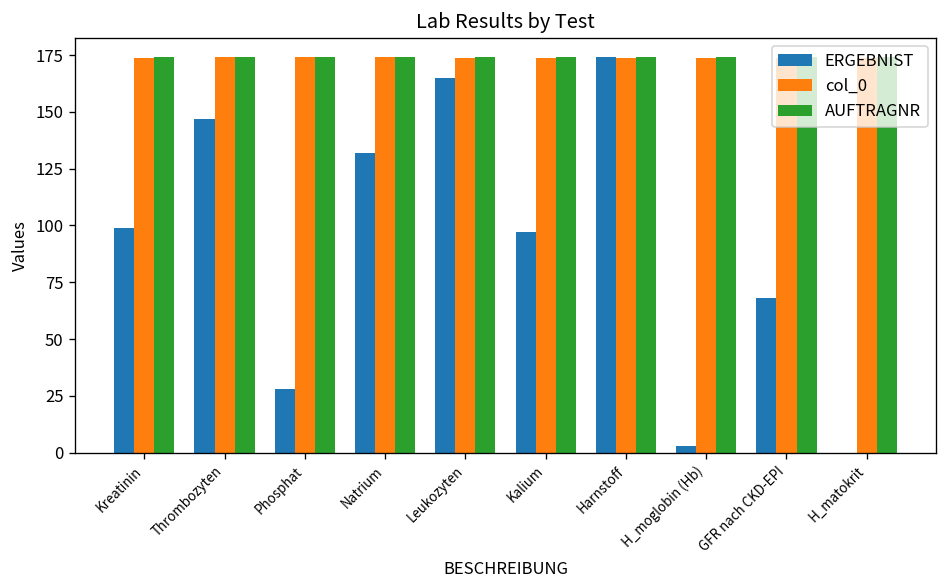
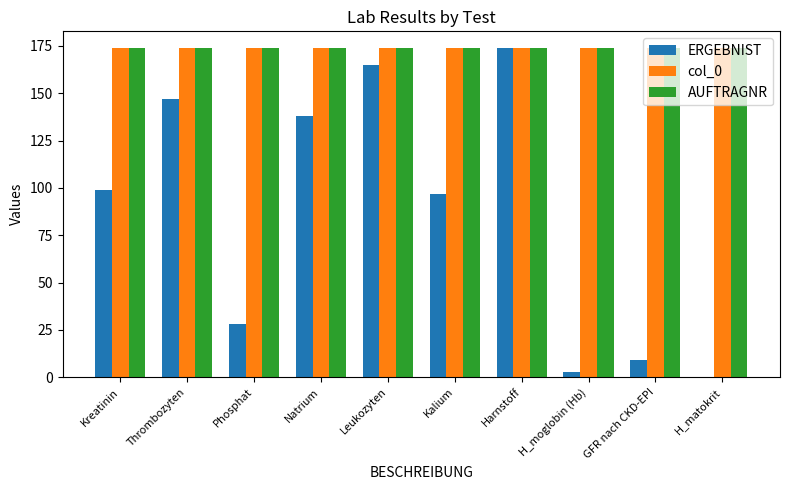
ERGEBNIST, Natrium: 132 -> 138
ERGEBNIST, GFR nach CKD-EPI: 68 -> 9
